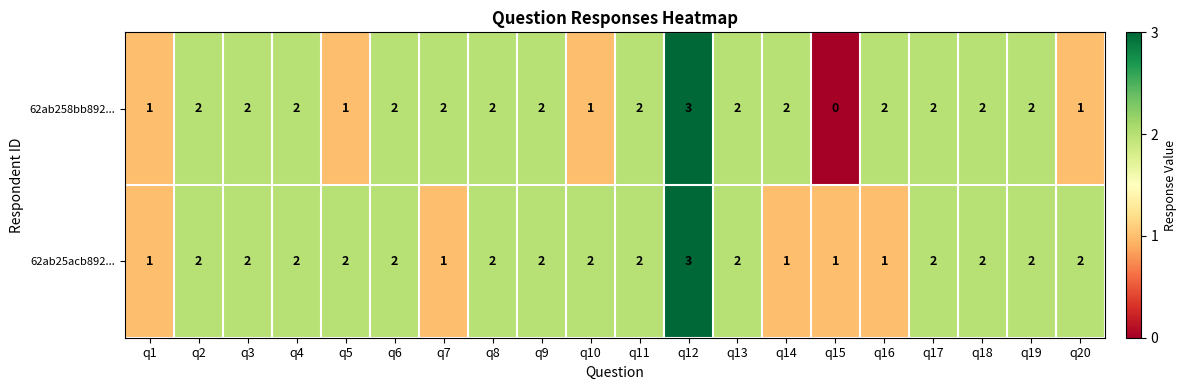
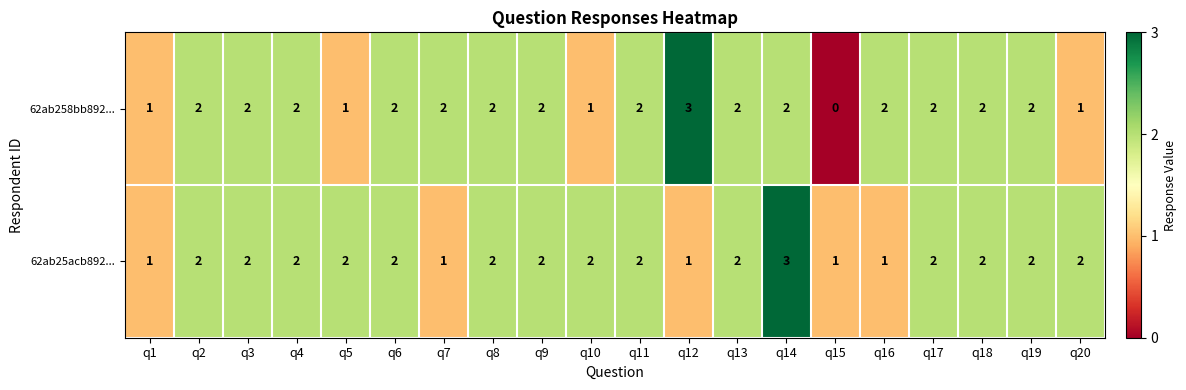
62ab25acb892..., q12: 3 -> 1
62ab25acb892..., q14: 1 -> 3
